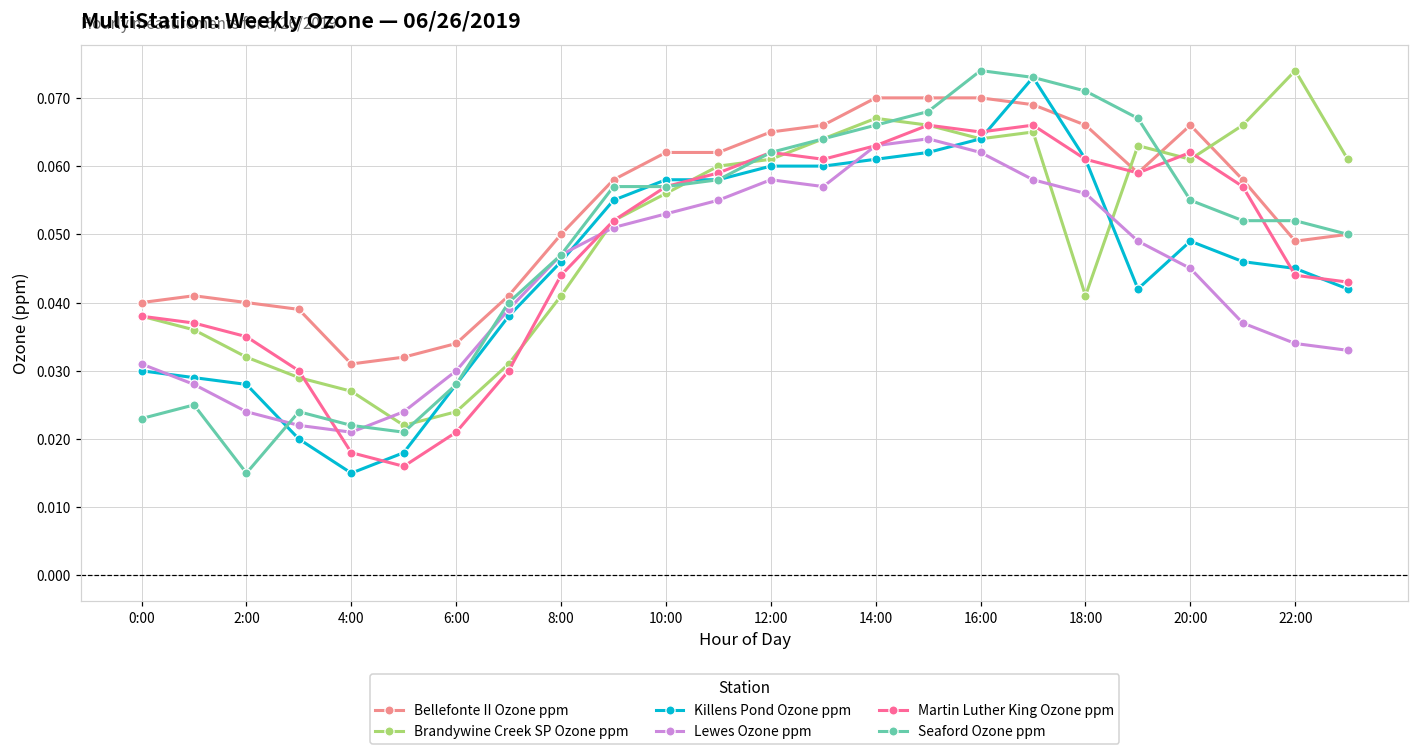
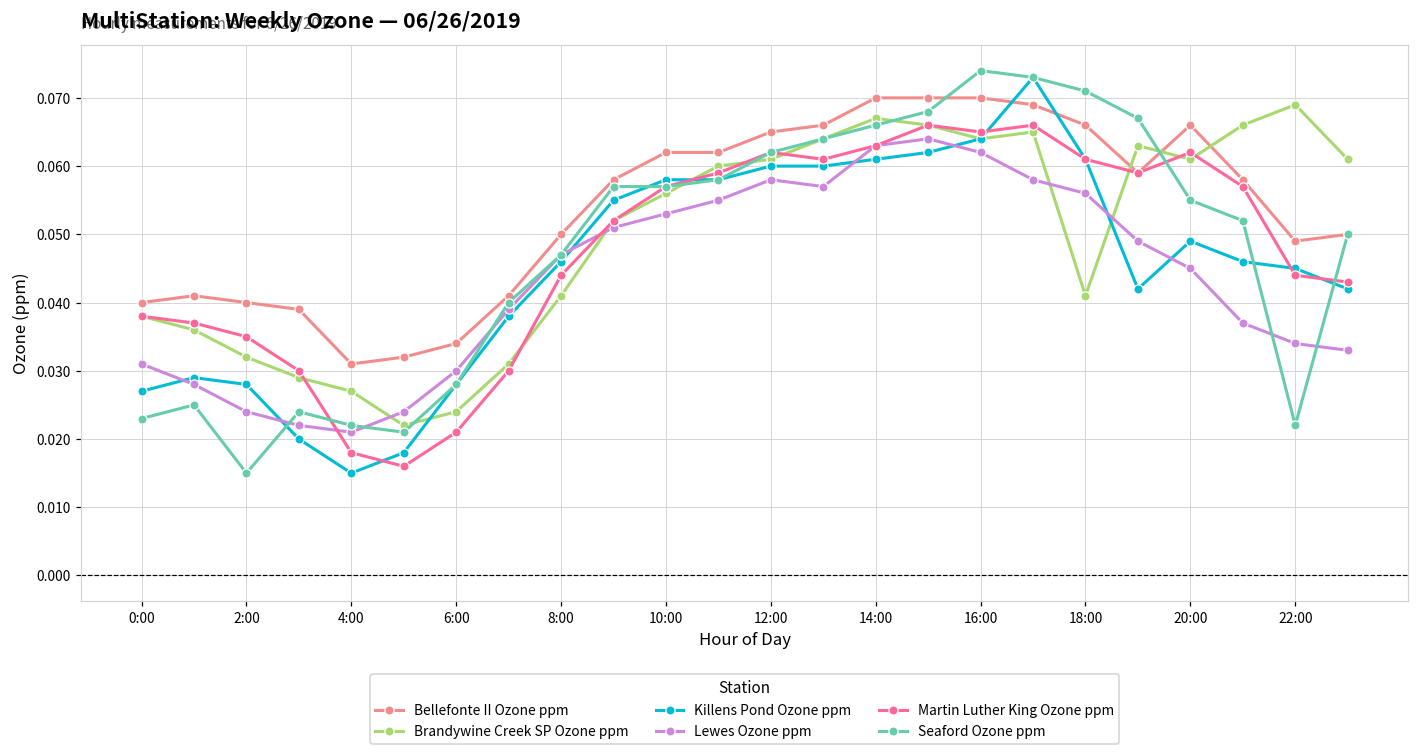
Killens Pond Ozone ppm, 0:00: 0.030 -> 0.027
Brandywine Creek SP Ozone ppm, 22:00: 0.074 -> 0.069
Seaford Ozone ppm, 22:00: 0.052 -> 0.022
